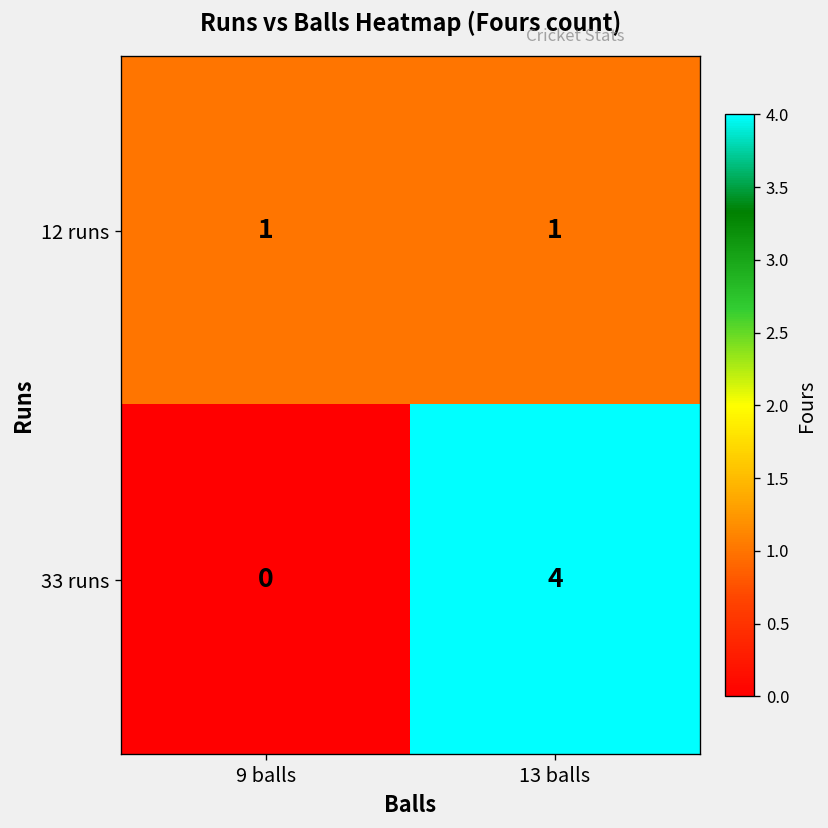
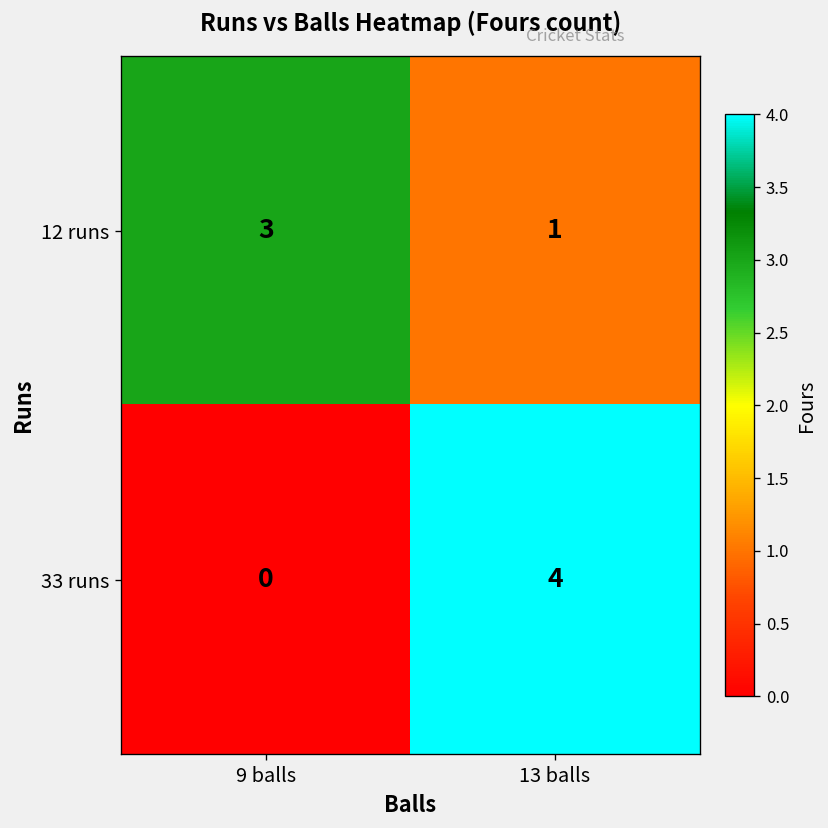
12 runs, 9 balls: 1 -> 3
